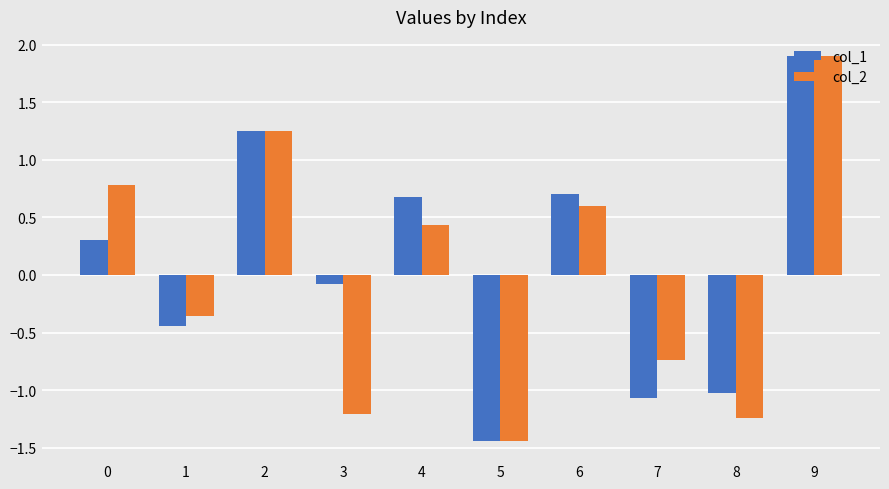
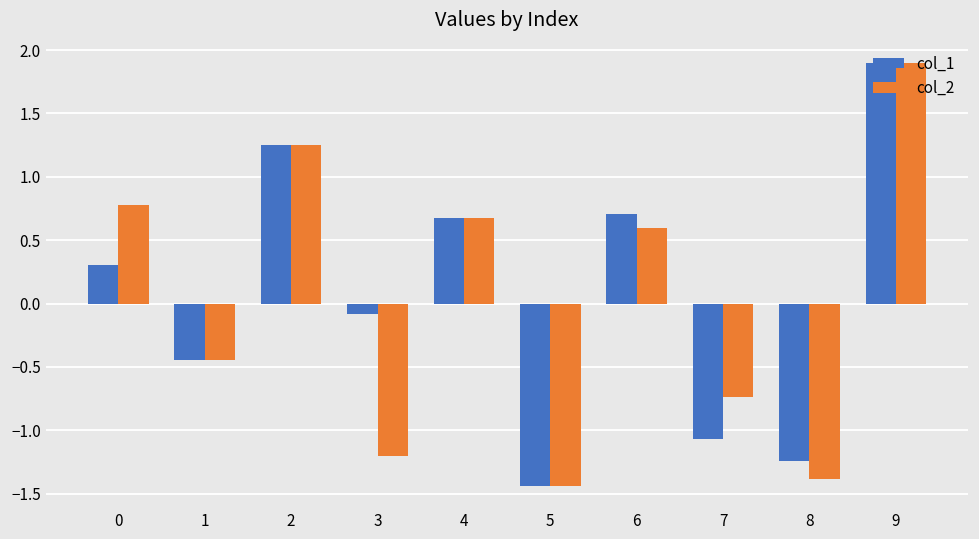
col_2, 1: -0.36 -> -0.45
col_2, 4: 0.43 -> 0.67
col_1, 8: -1.03 -> -1.25
col_2, 8: -1.25 -> -1.38
